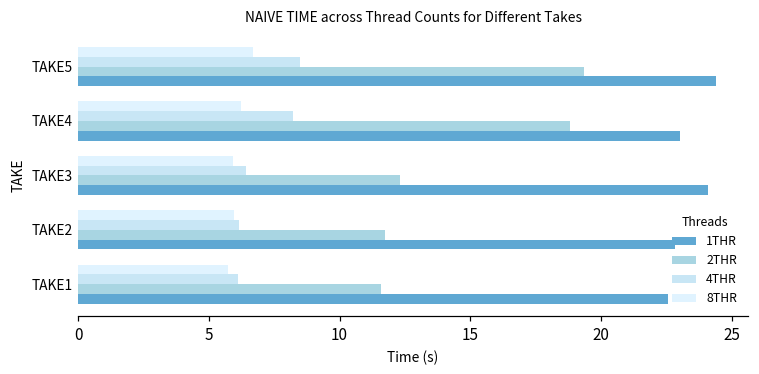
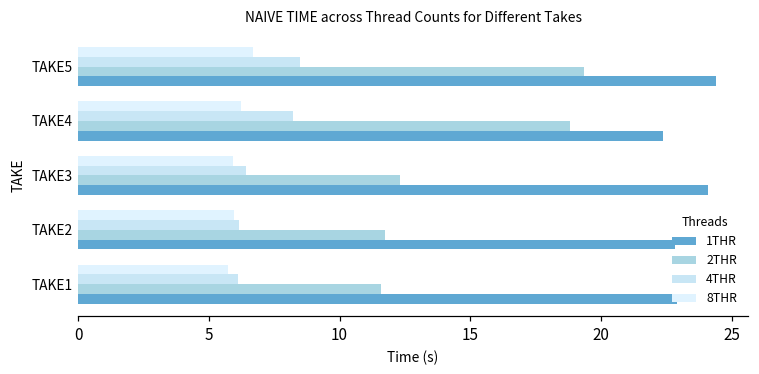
1THR, TAKE4: 23.0 -> 22.4
1THR, TAKE1: 22.6 -> 22.9
